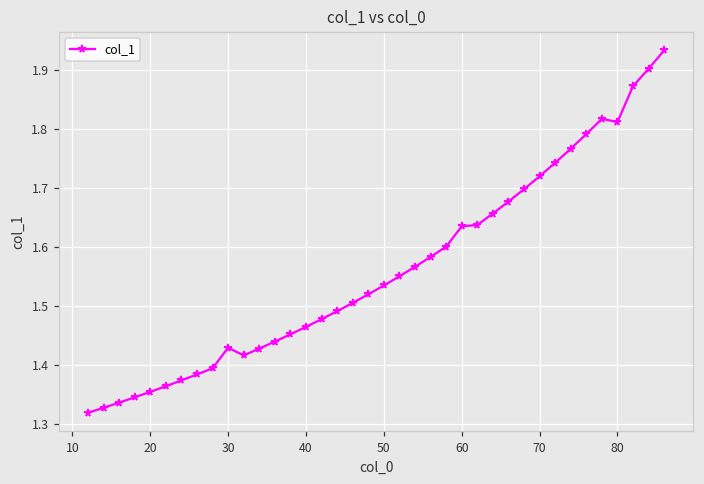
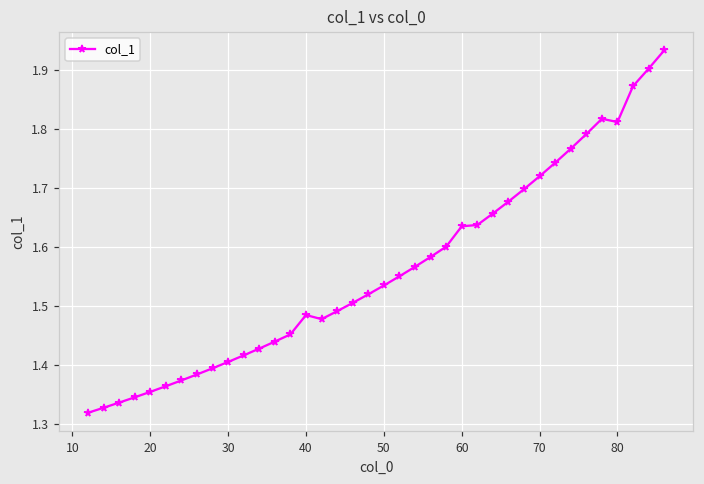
30: 1.43 -> 1.41
40: 1.46 -> 1.48
